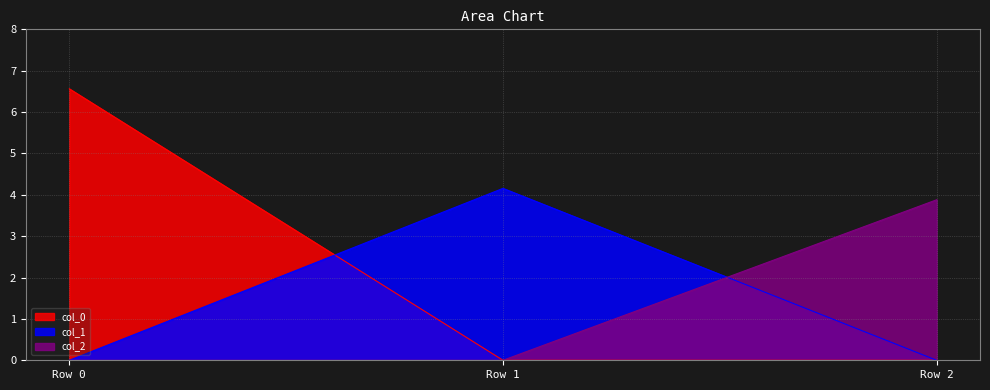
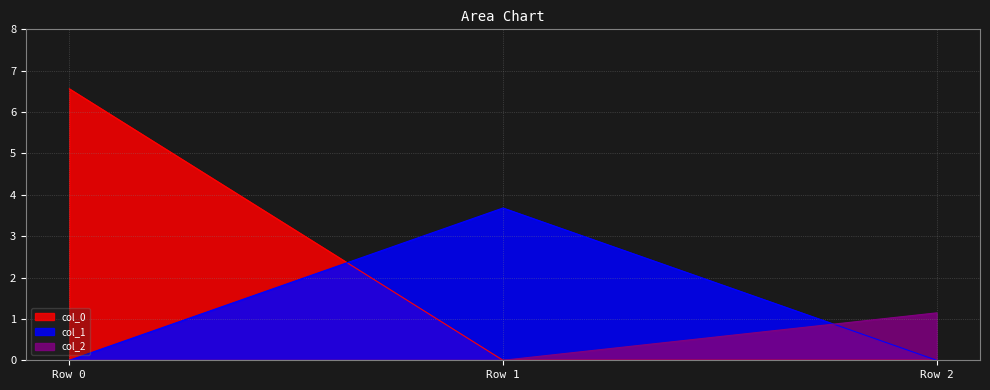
col_1, Row 1: 4.2 -> 3.7
col_2, Row 2: 3.9 -> 1.1
